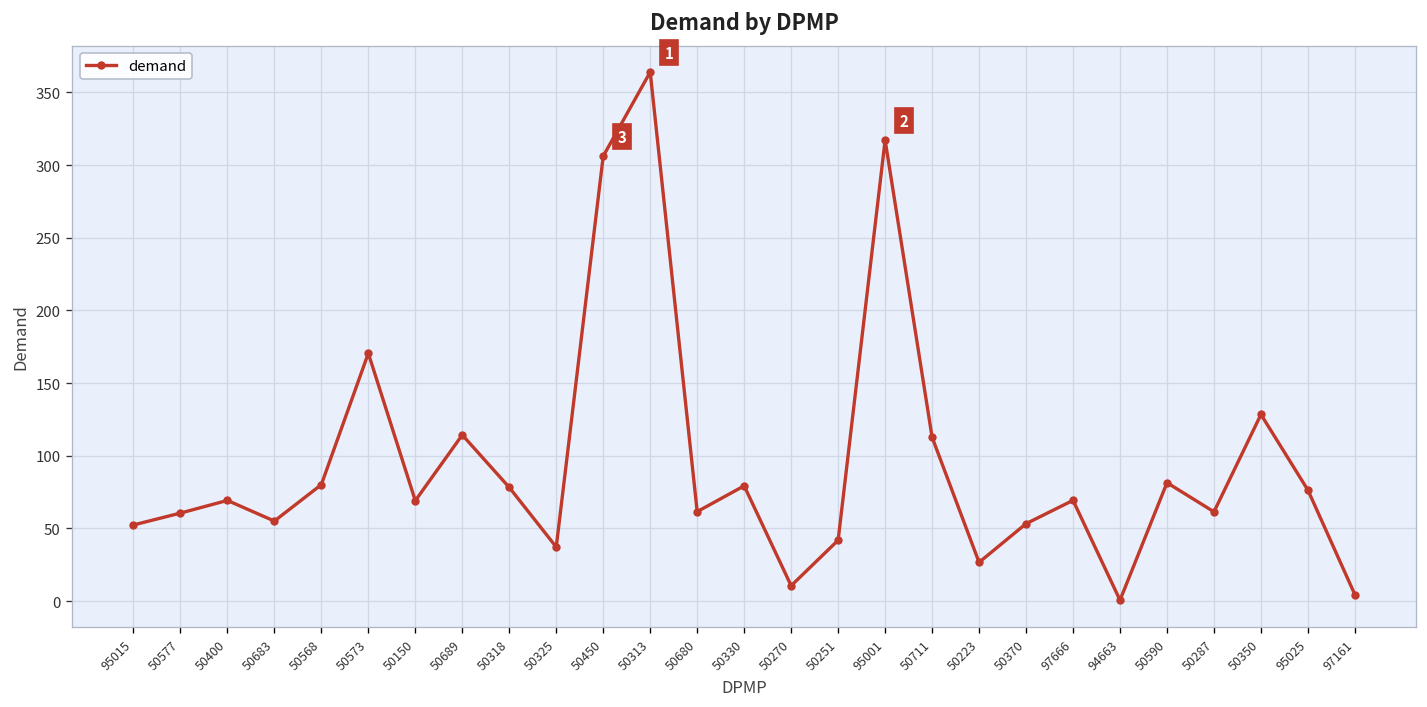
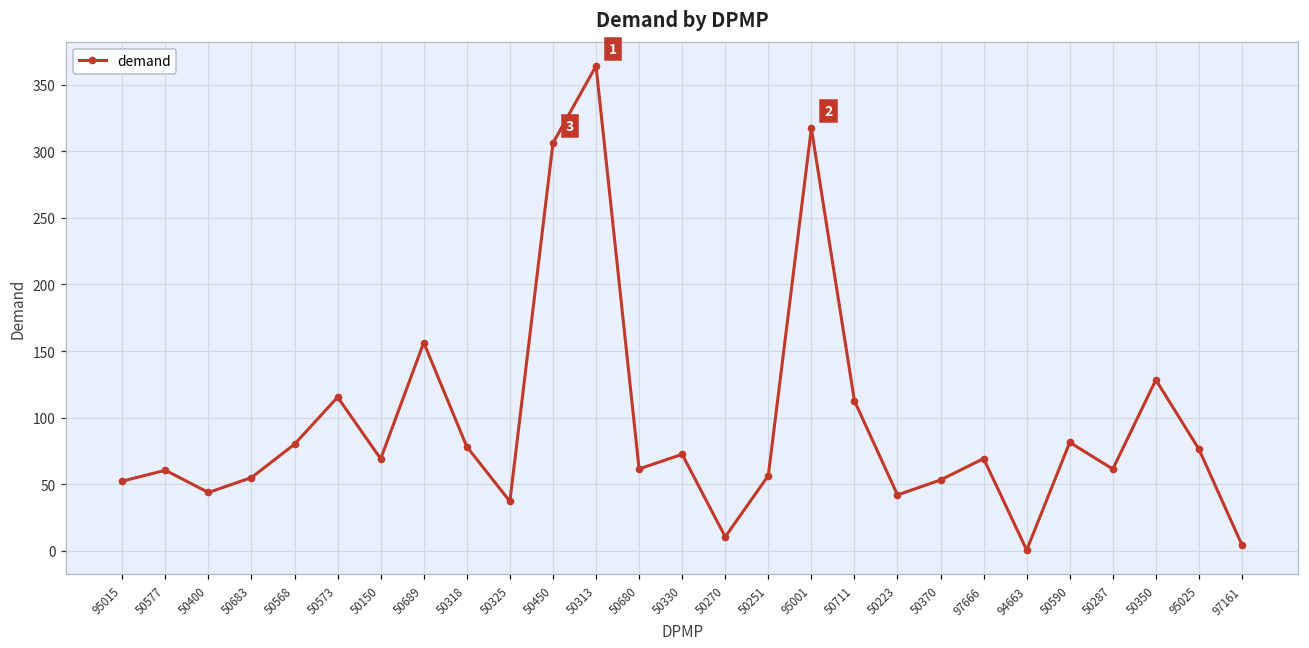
50400: 69 -> 44
50573: 171 -> 115
50689: 114 -> 156
50330: 79 -> 73
50251: 42 -> 57
50223: 27 -> 42
